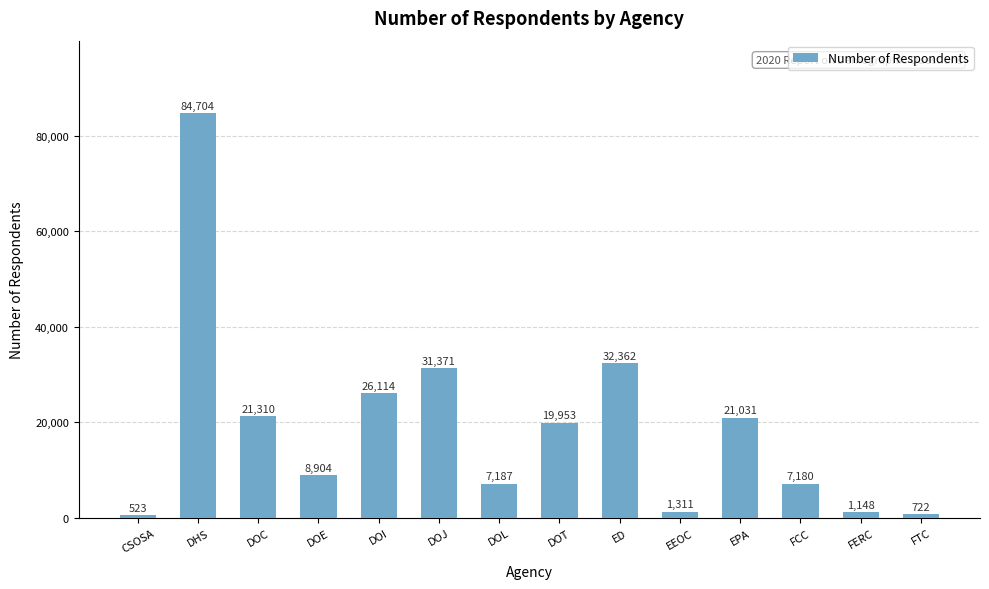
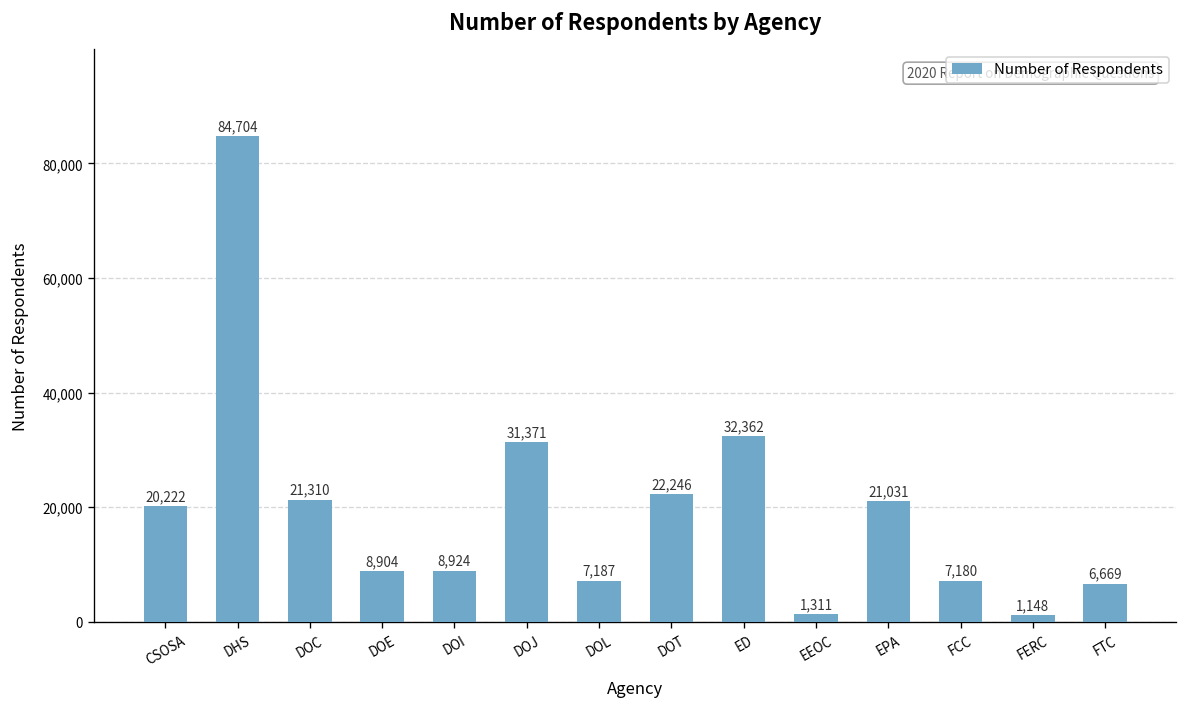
CSOSA: 523 -> 20,222
DOI: 26,114 -> 8,924
DOT: 19,953 -> 22,246
FTC: 722 -> 6,669
